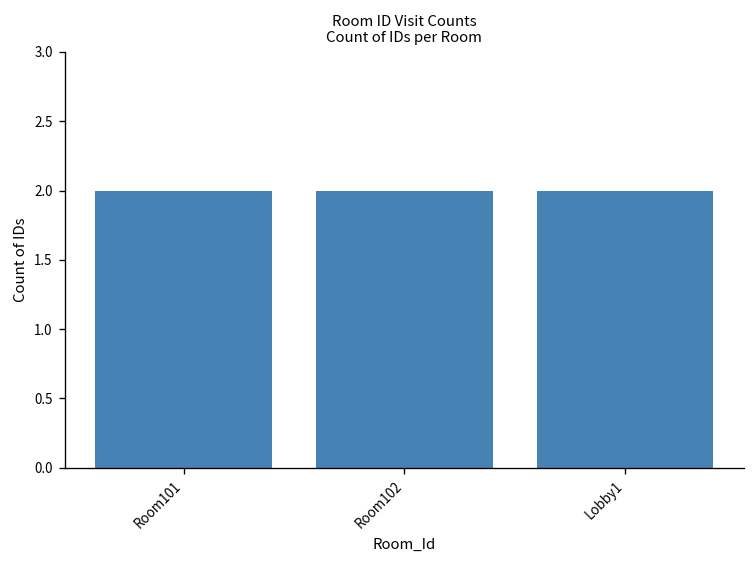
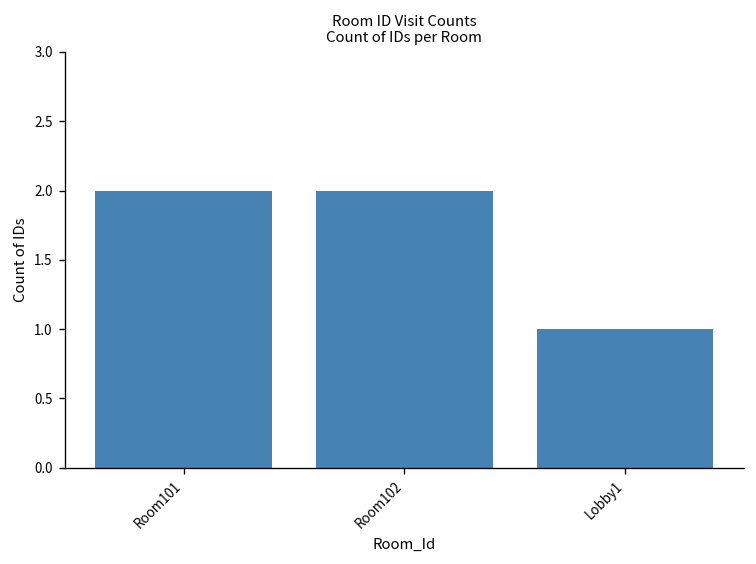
Lobby1: 2 -> 1
